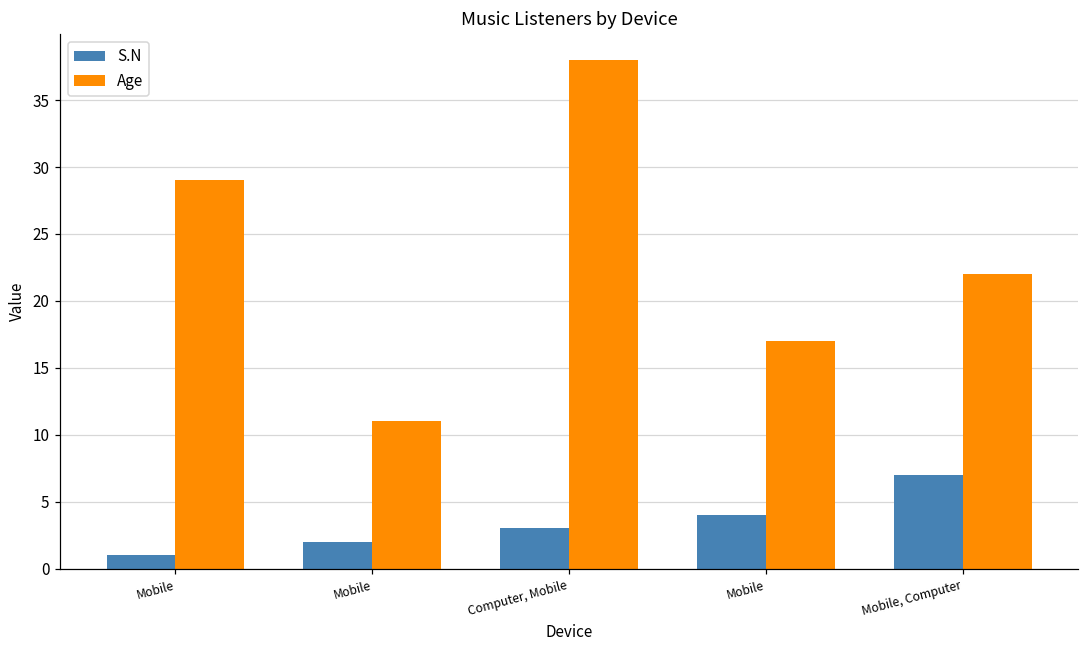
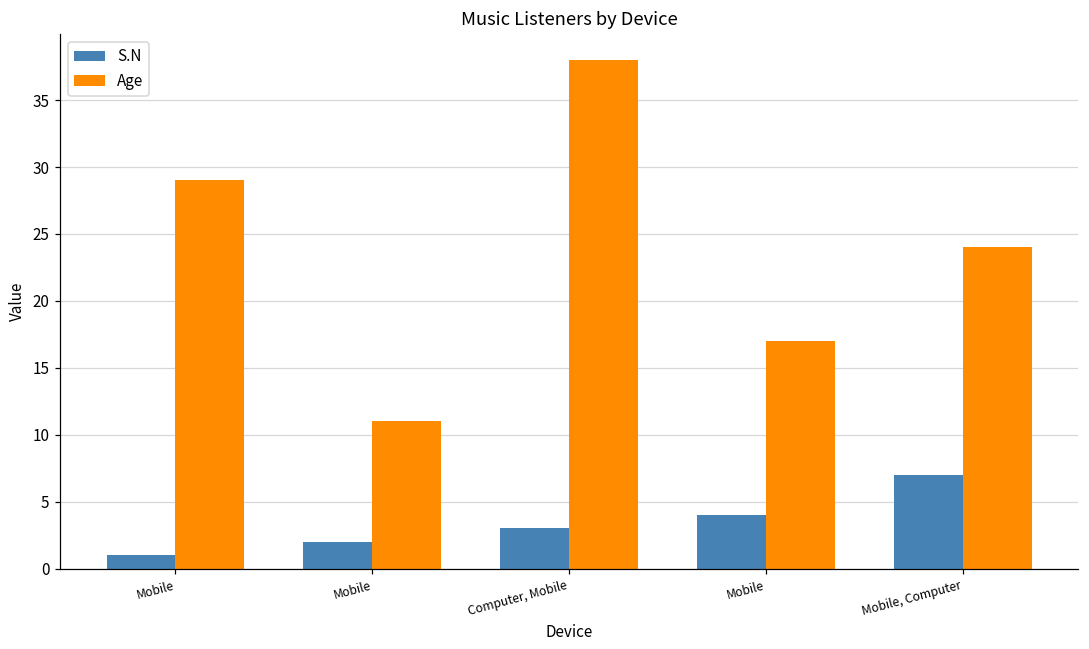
Age, Mobile, Computer: 22 -> 24
